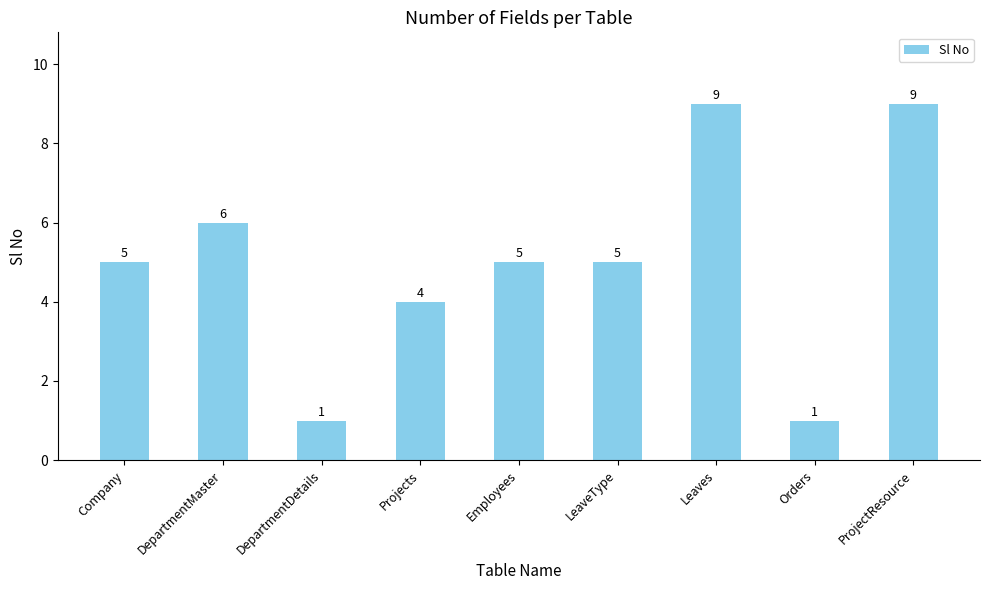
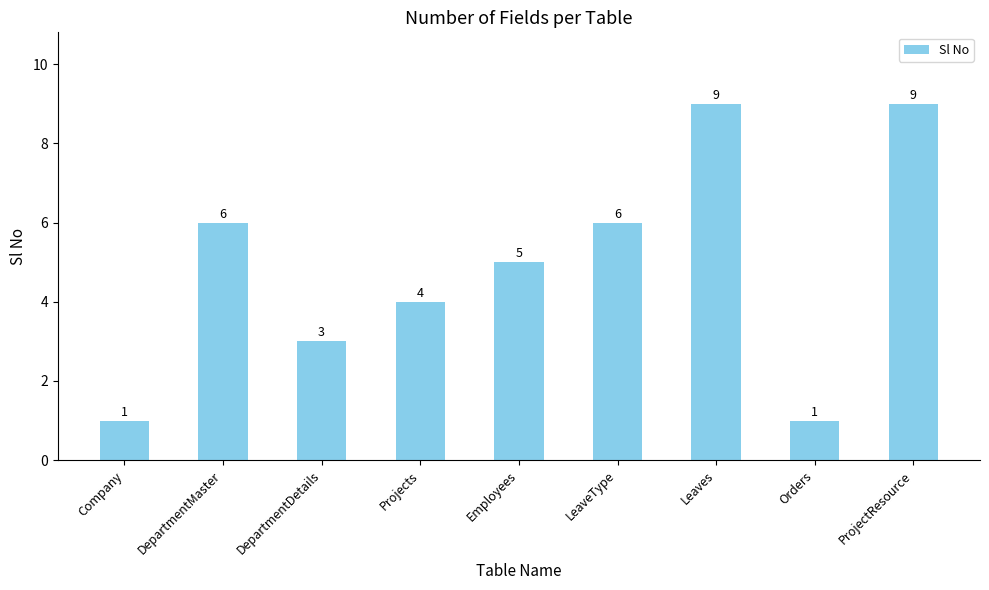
Company: 5 -> 1
DepartmentDetails: 1 -> 3
LeaveType: 5 -> 6
